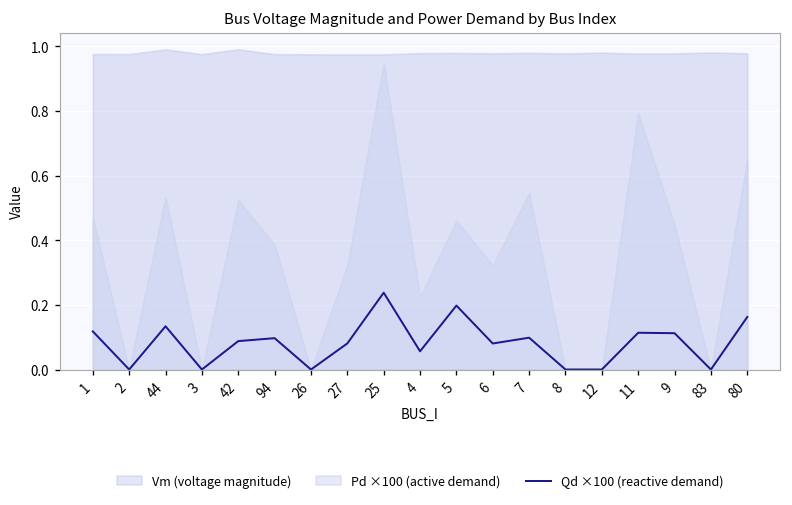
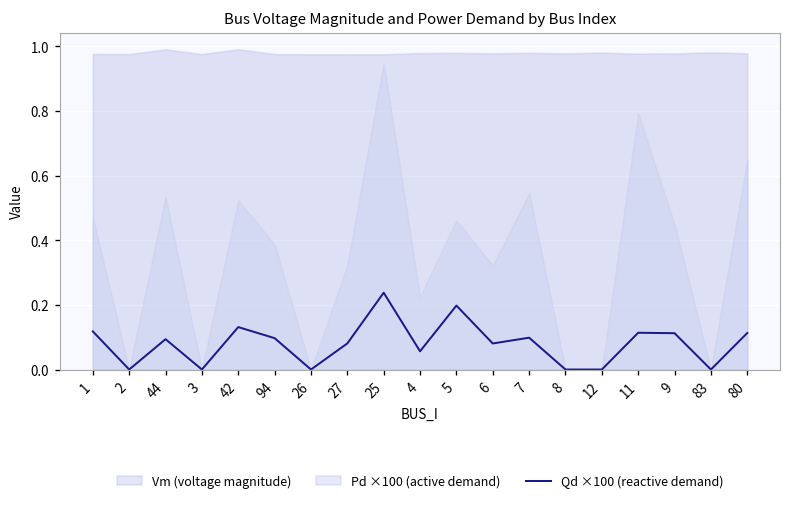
Qd ×100 (reactive demand), 44: 0.13 -> 0.09
Qd ×100 (reactive demand), 42: 0.09 -> 0.13
Qd ×100 (reactive demand), 80: 0.16 -> 0.11
